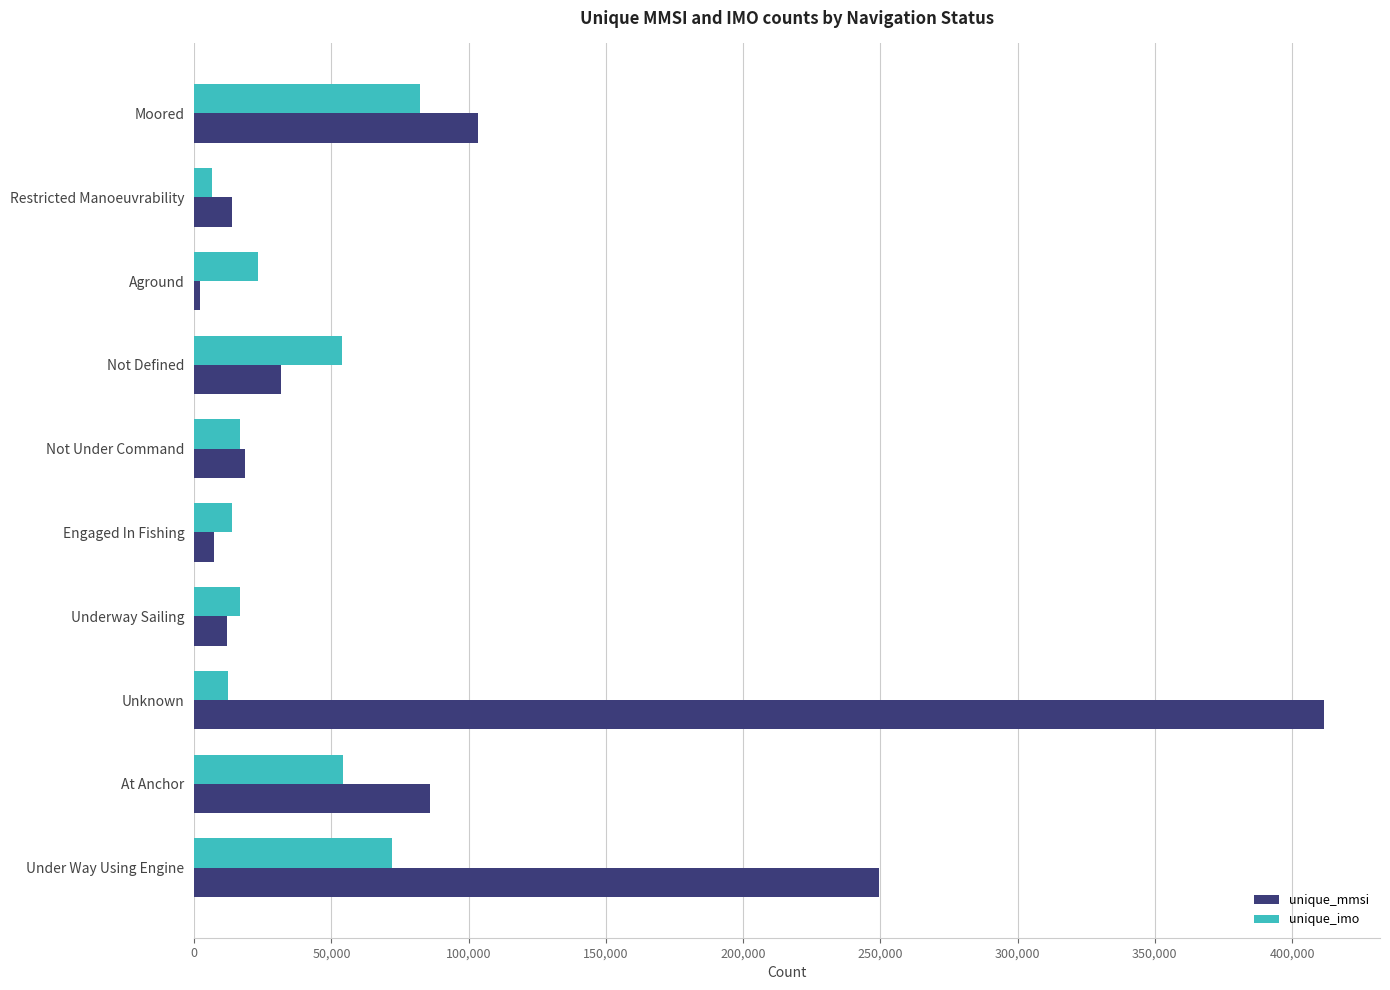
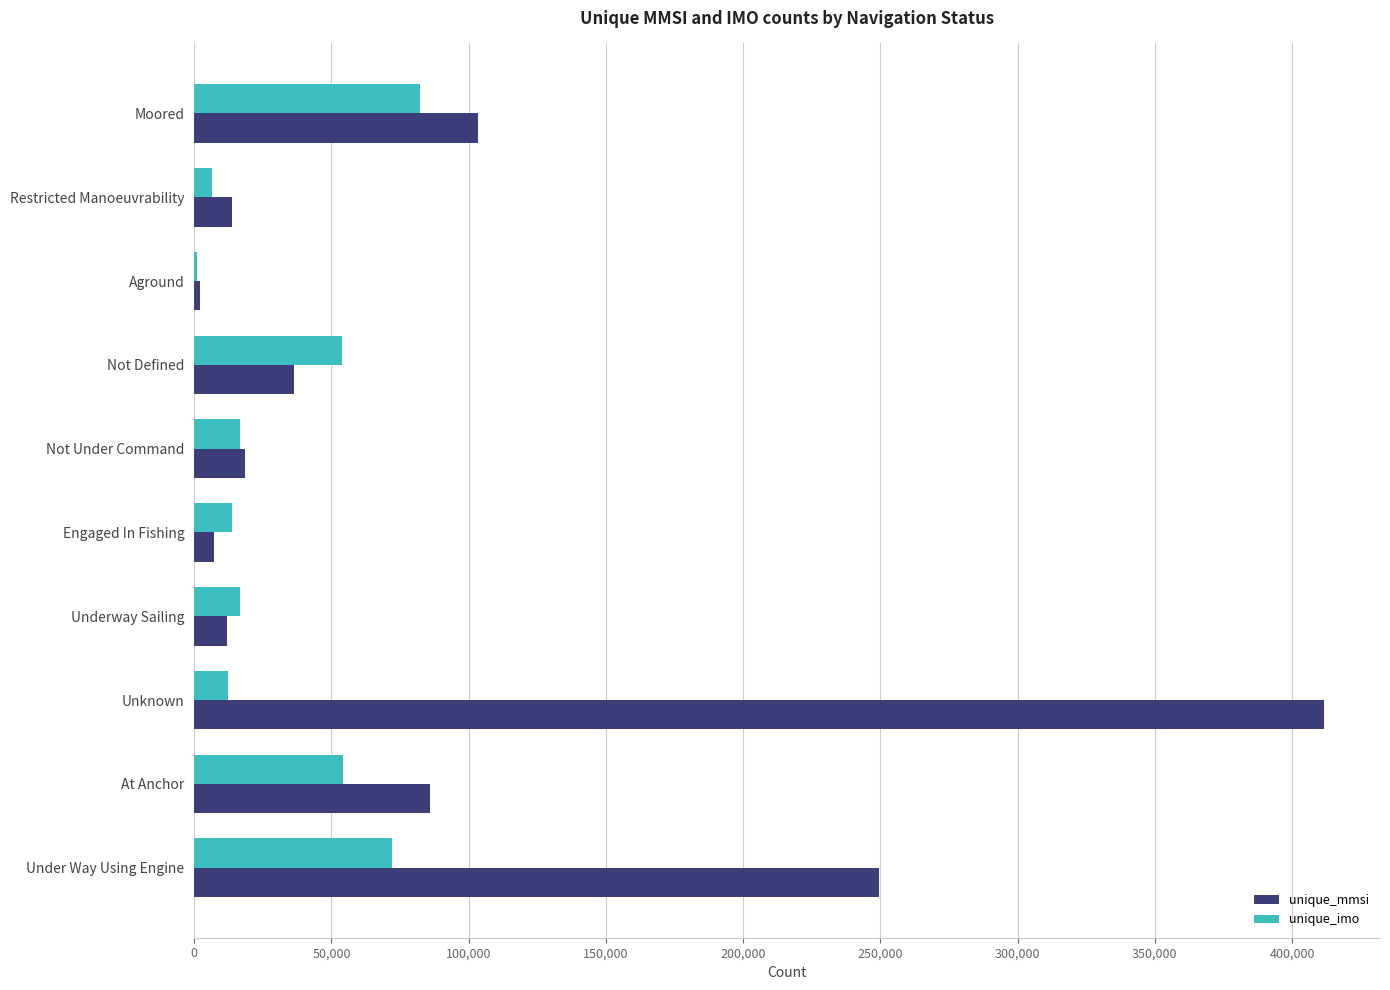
unique_imo, Aground: 23,000 -> 1,000
unique_mmsi, Not Defined: 32,000 -> 36,000
